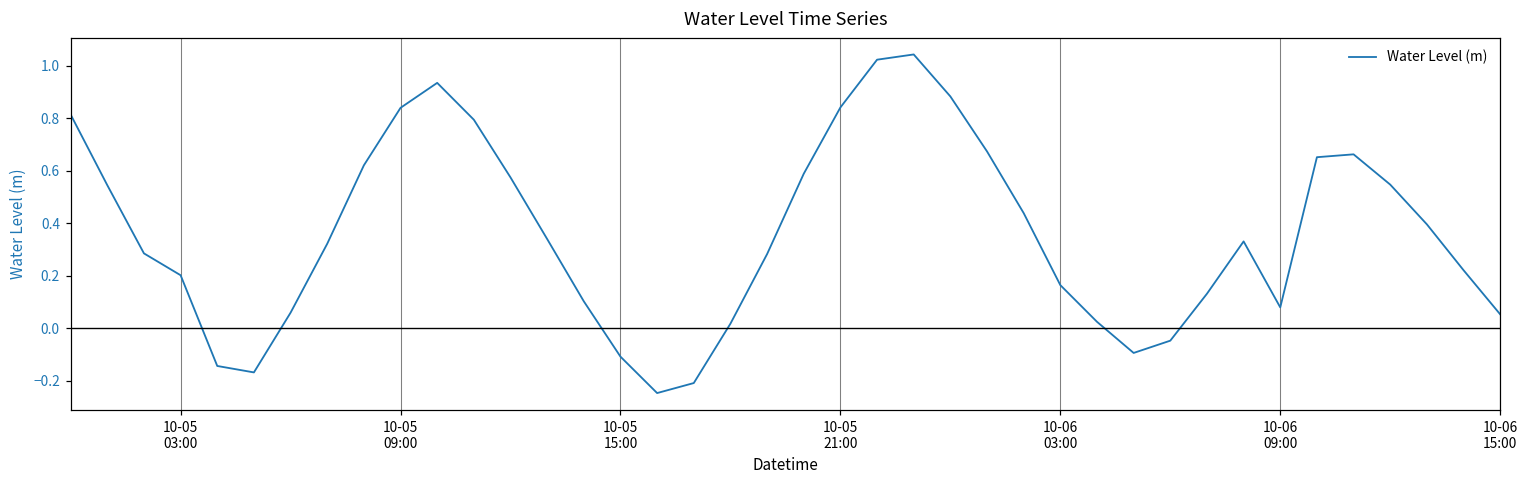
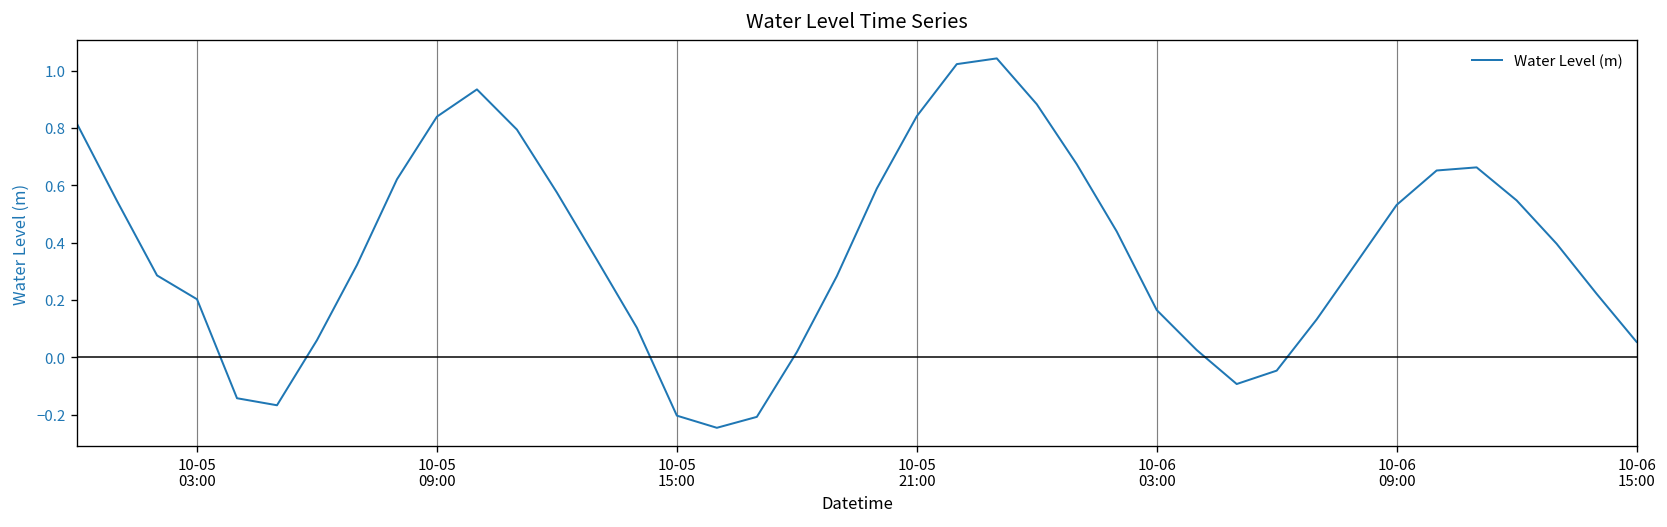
10-05 15:00: -0.11 -> -0.20
10-06 09:00: 0.08 -> 0.53
